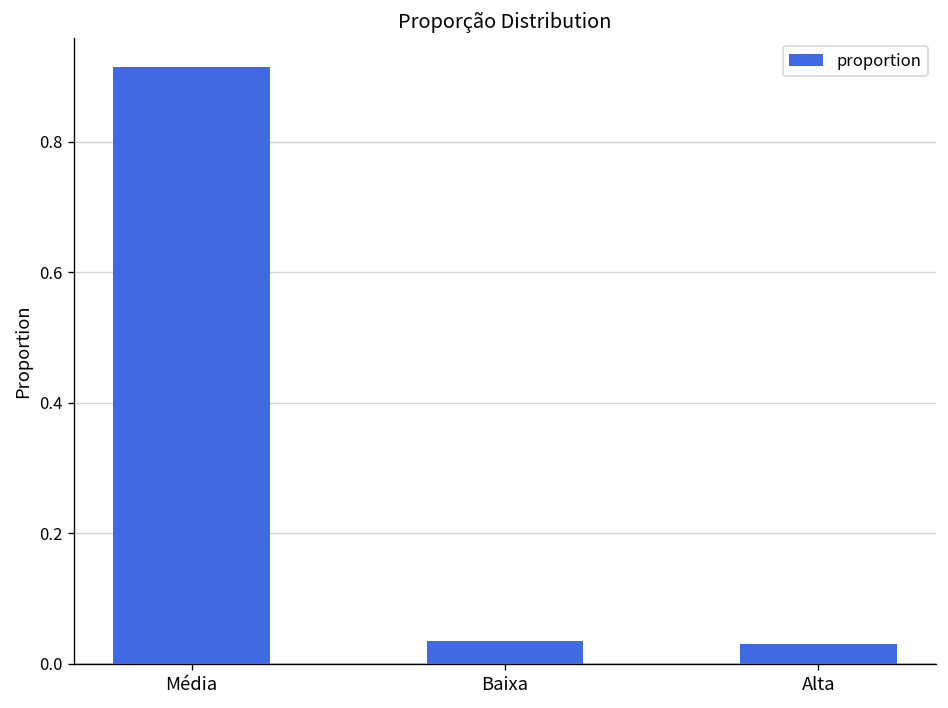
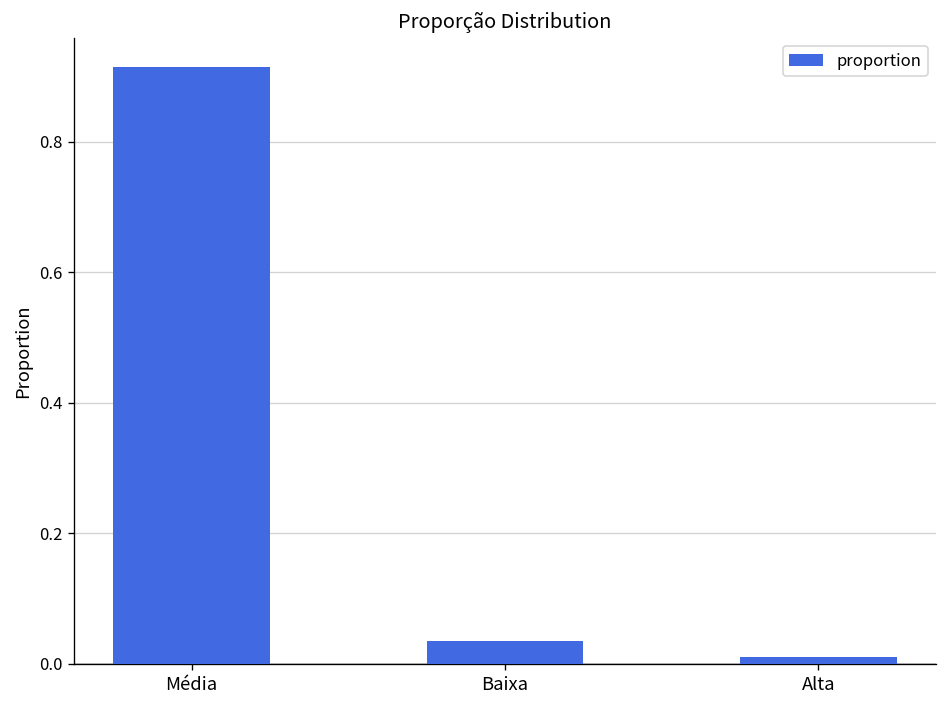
Alta: 0.03 -> 0.01
